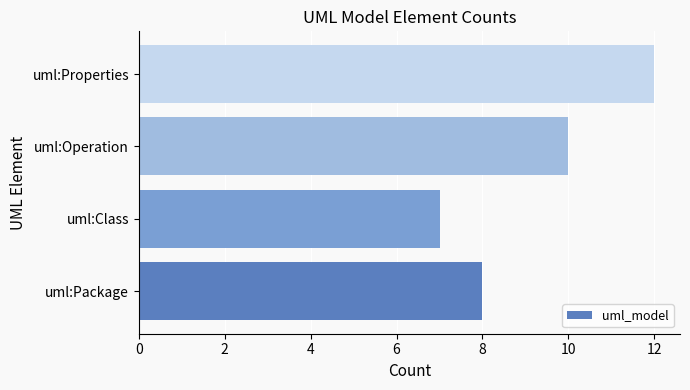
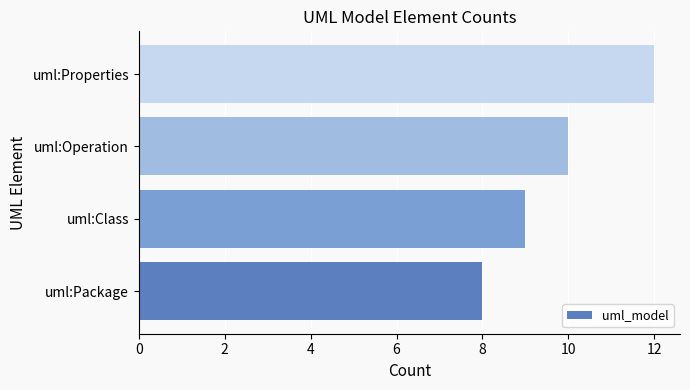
uml:Class: 7 -> 9
